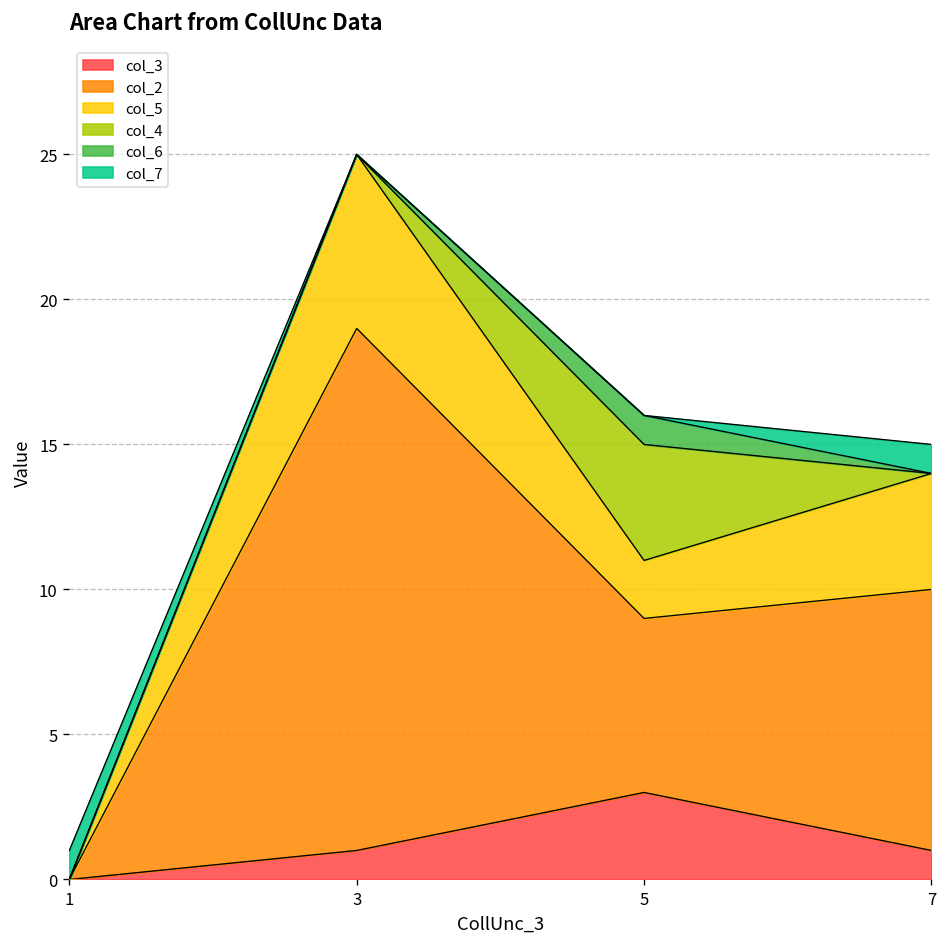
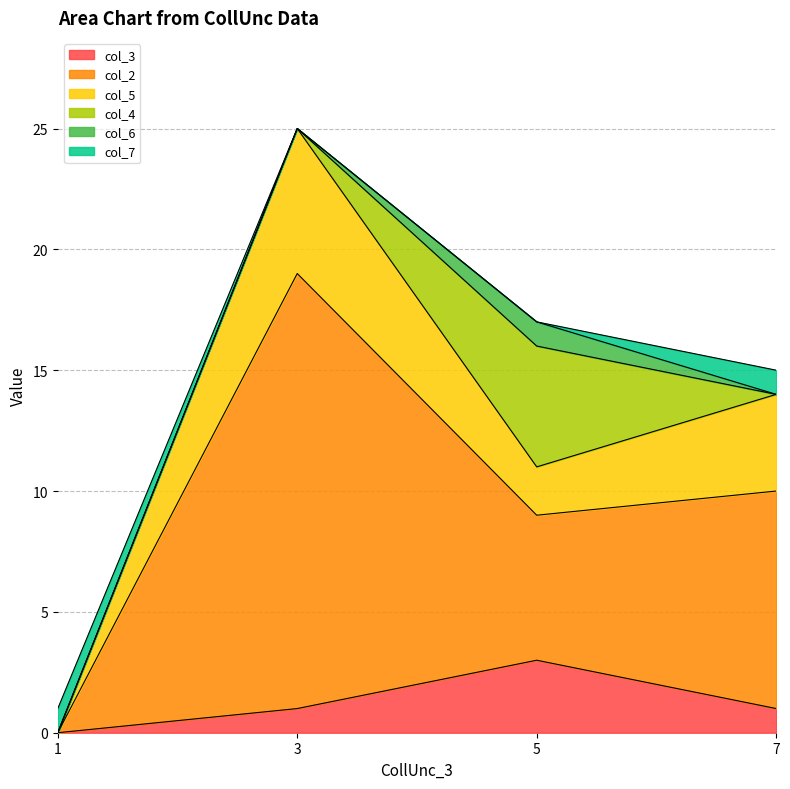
col_4, 5: 4 -> 5
